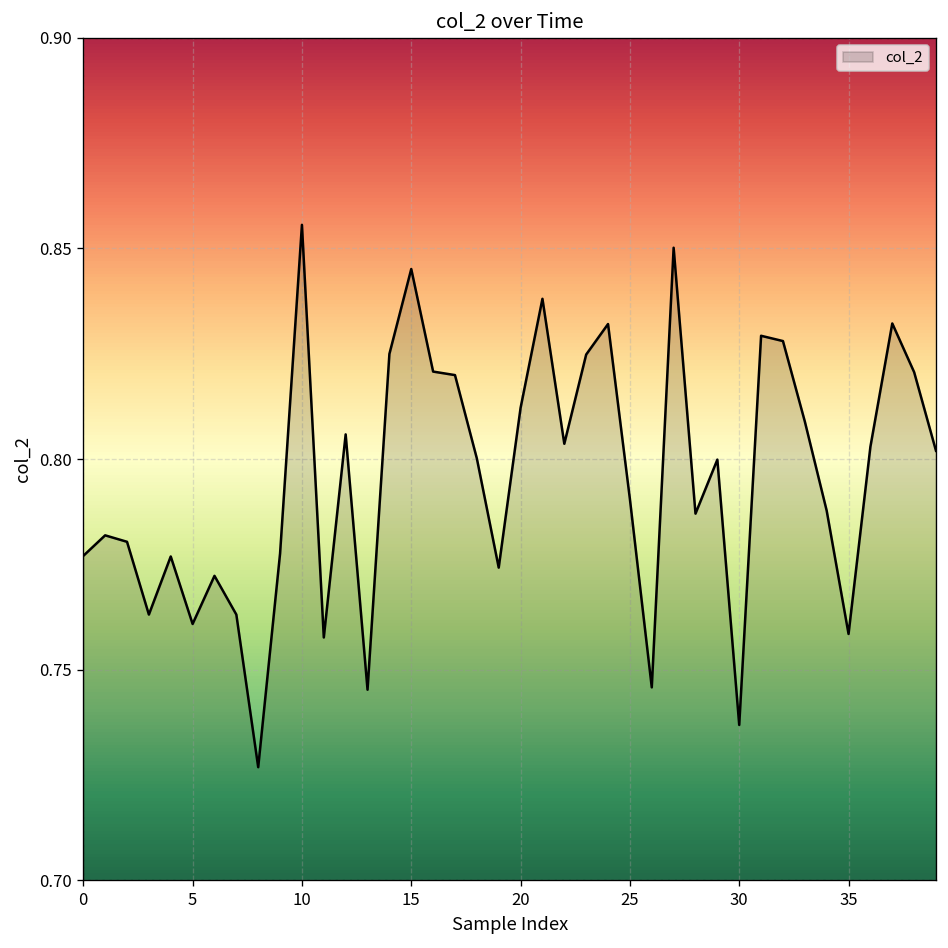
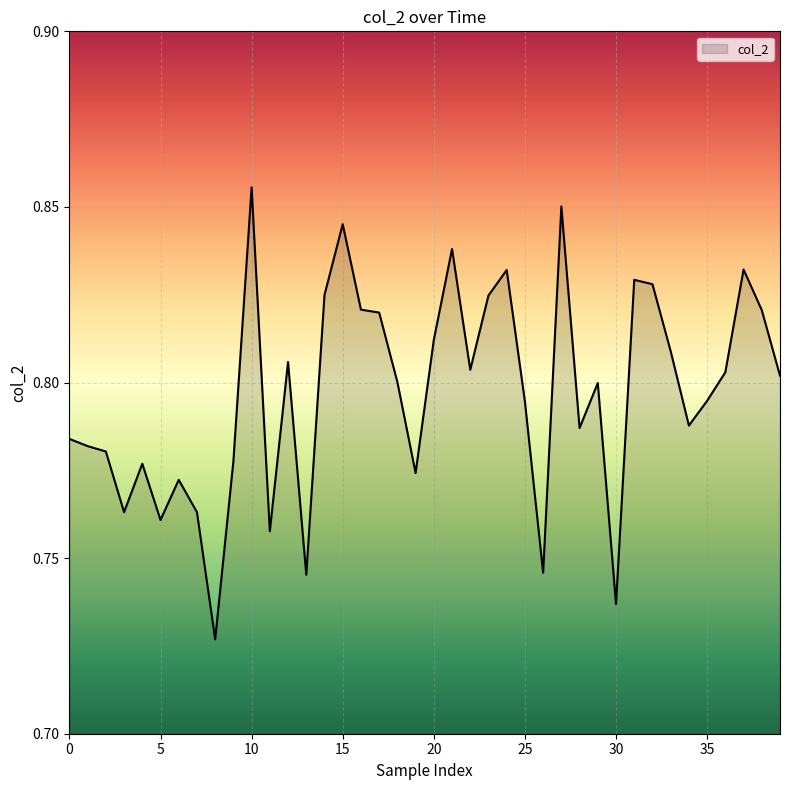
0: 0.777 -> 0.784
25: 0.790 -> 0.795
35: 0.758 -> 0.795
